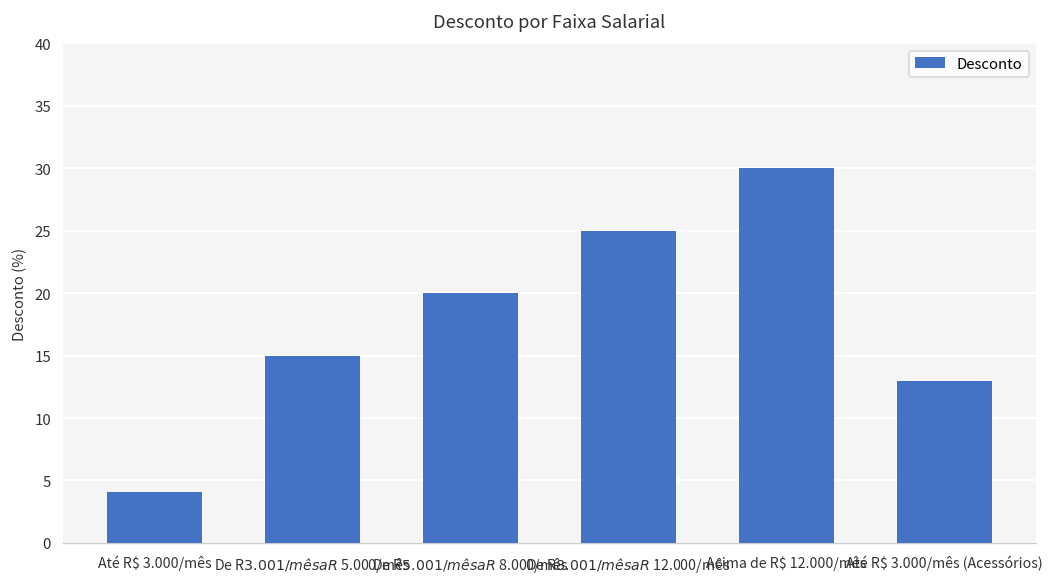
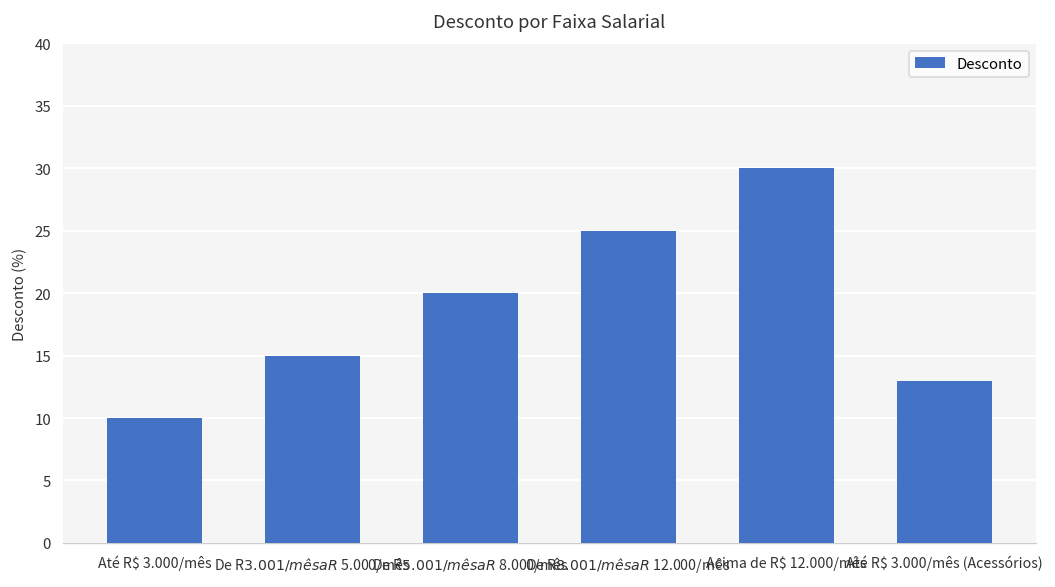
Até R$ 3.000/mês: 4.1 -> 10.0
